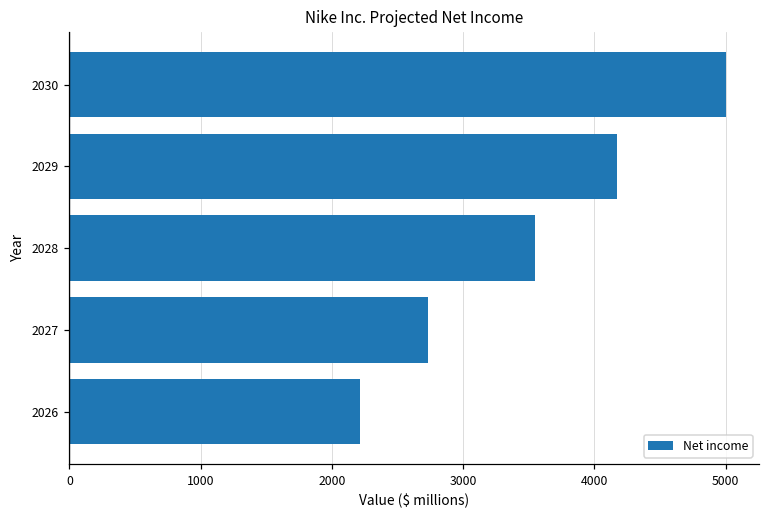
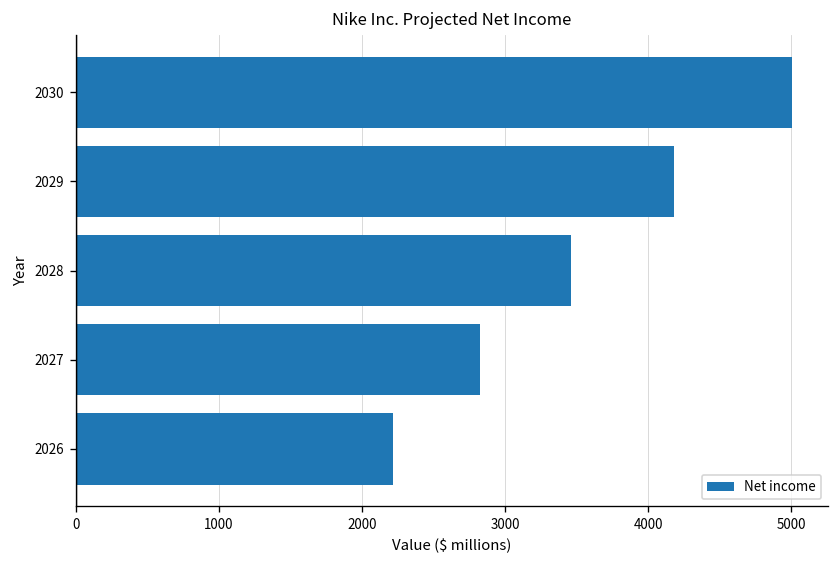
2028: 3550 -> 3460
2027: 2730 -> 2830
